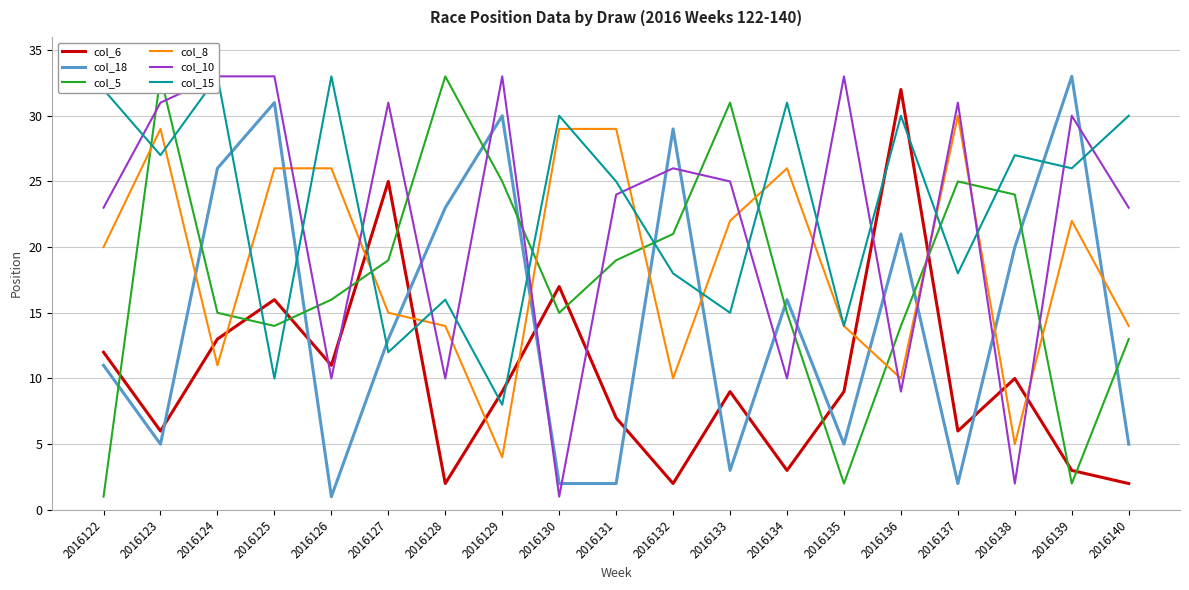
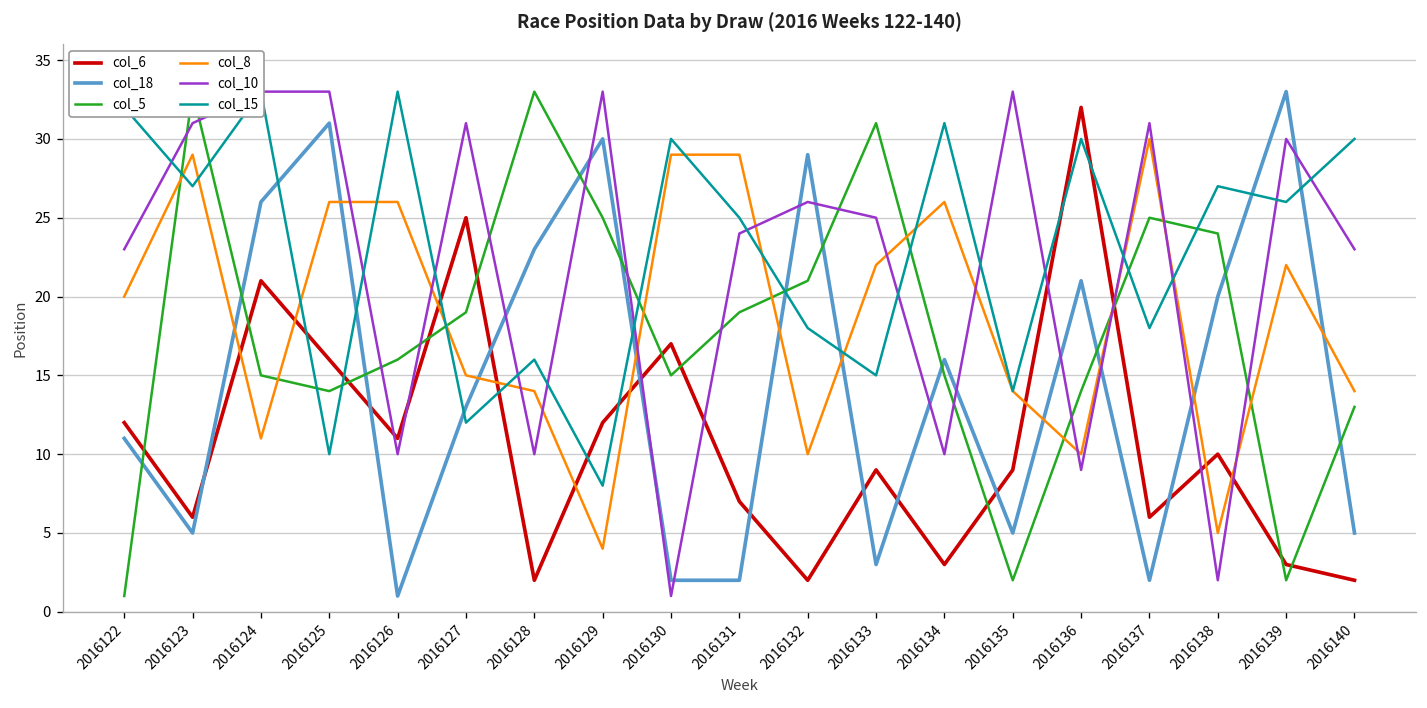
col_6, 2016124: 13 -> 21
col_6, 2016129: 9 -> 12
